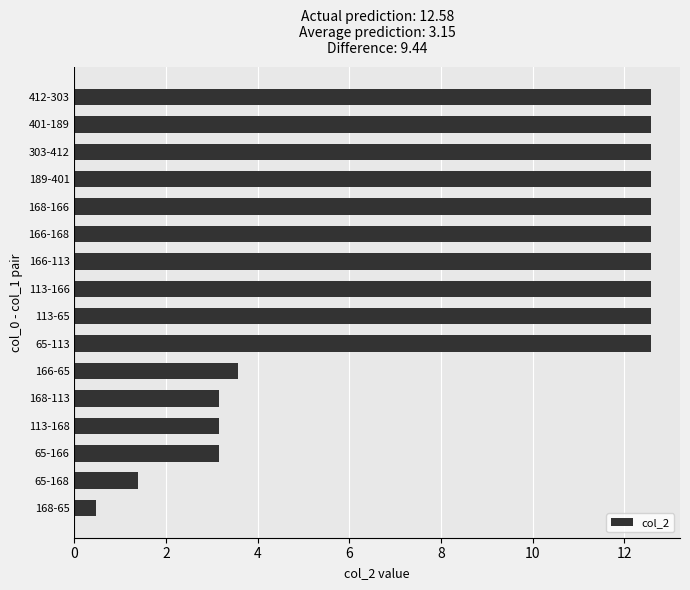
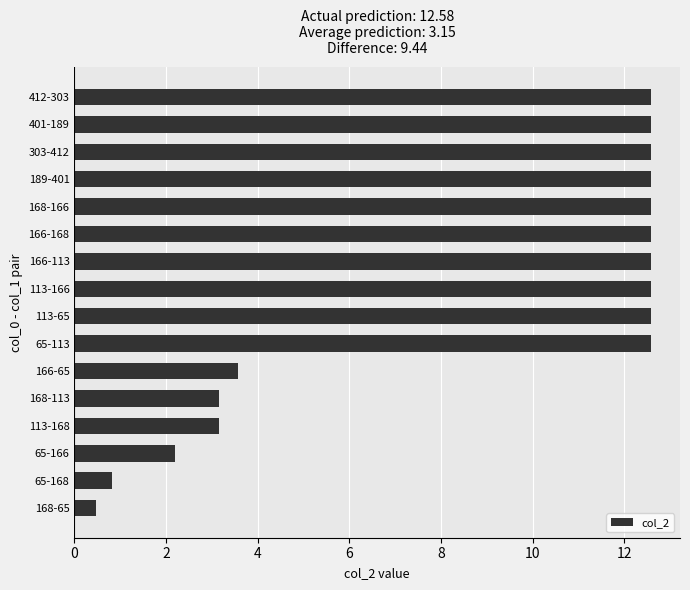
65-166: 3.1 -> 2.2
65-168: 1.4 -> 0.8
